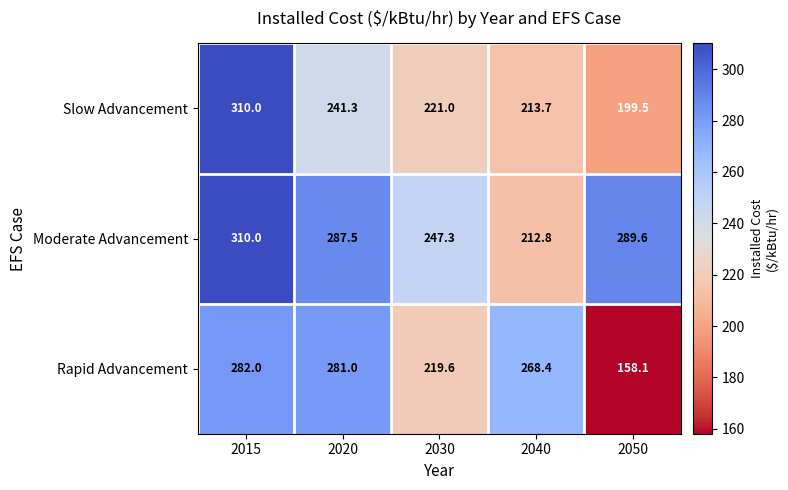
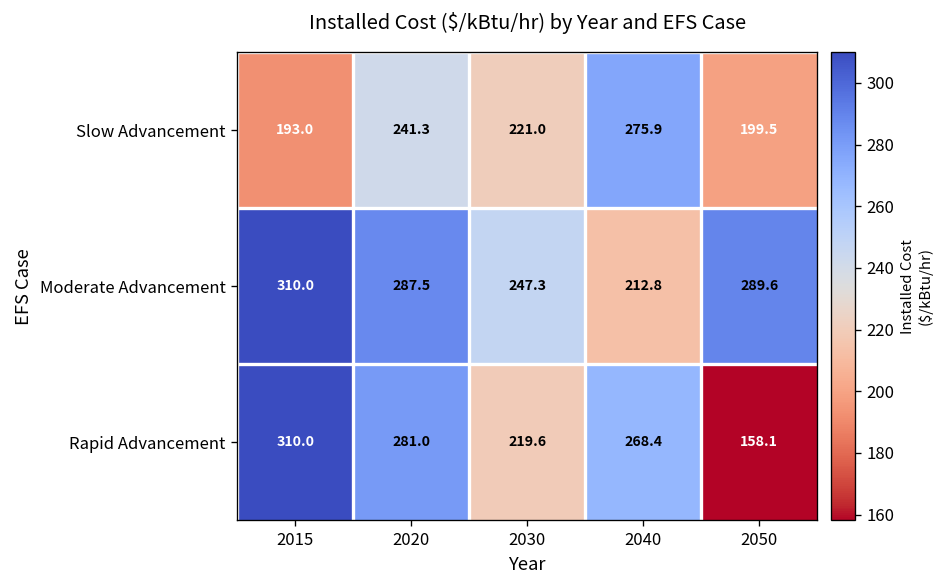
Slow Advancement, 2015: 310.0 -> 193.0
Slow Advancement, 2040: 213.7 -> 275.9
Rapid Advancement, 2015: 282.0 -> 310.0
